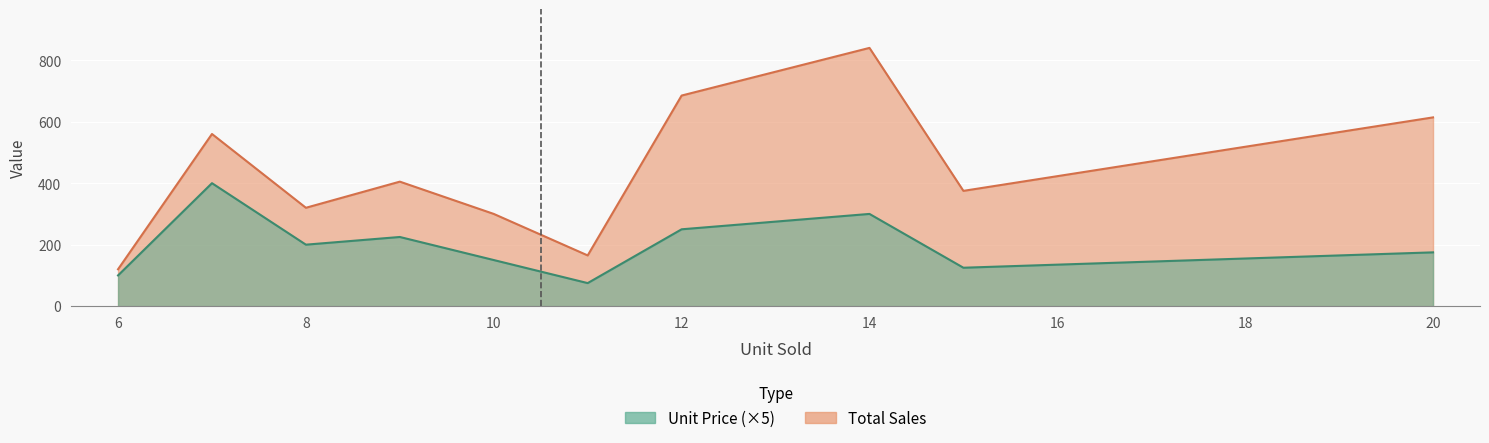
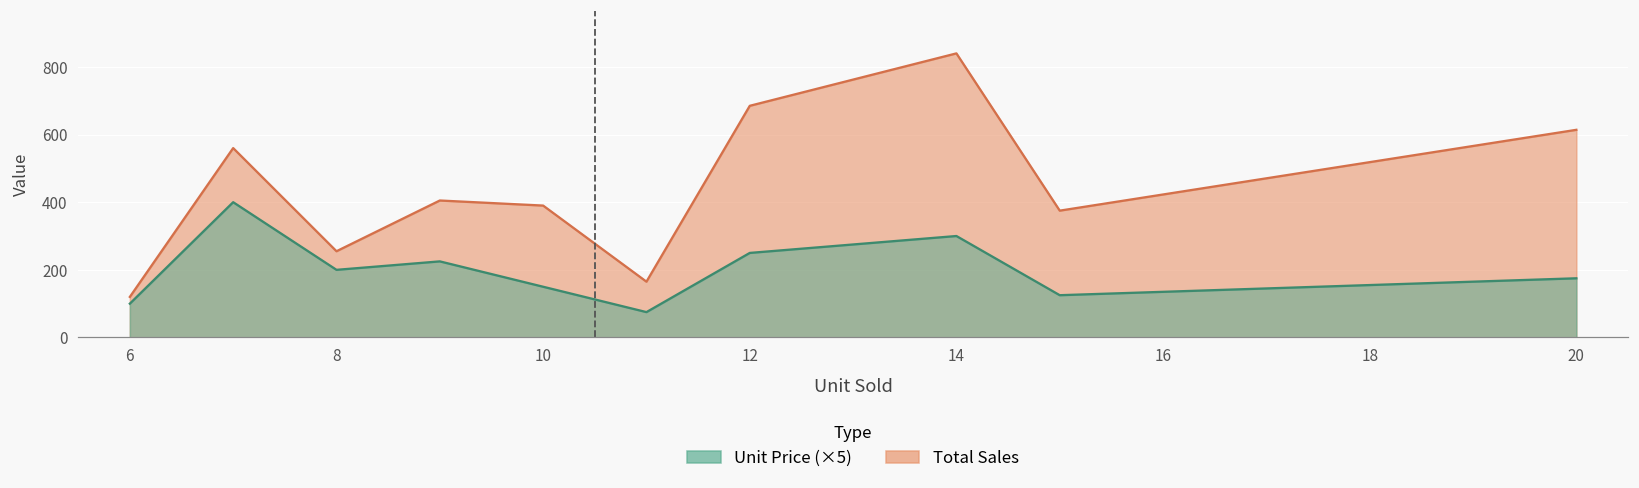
Total Sales, 8: 320 -> 260
Total Sales, 10: 300 -> 390
